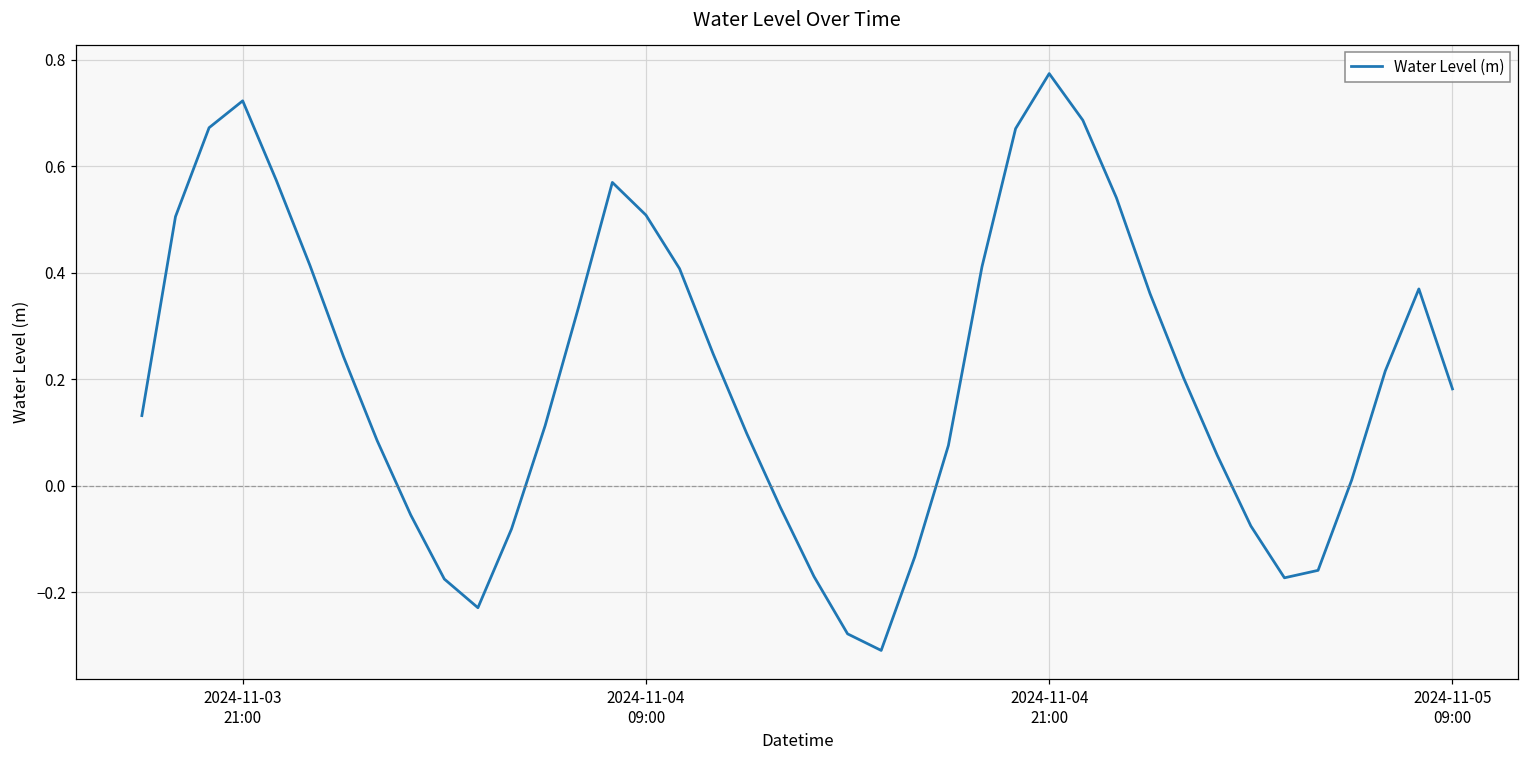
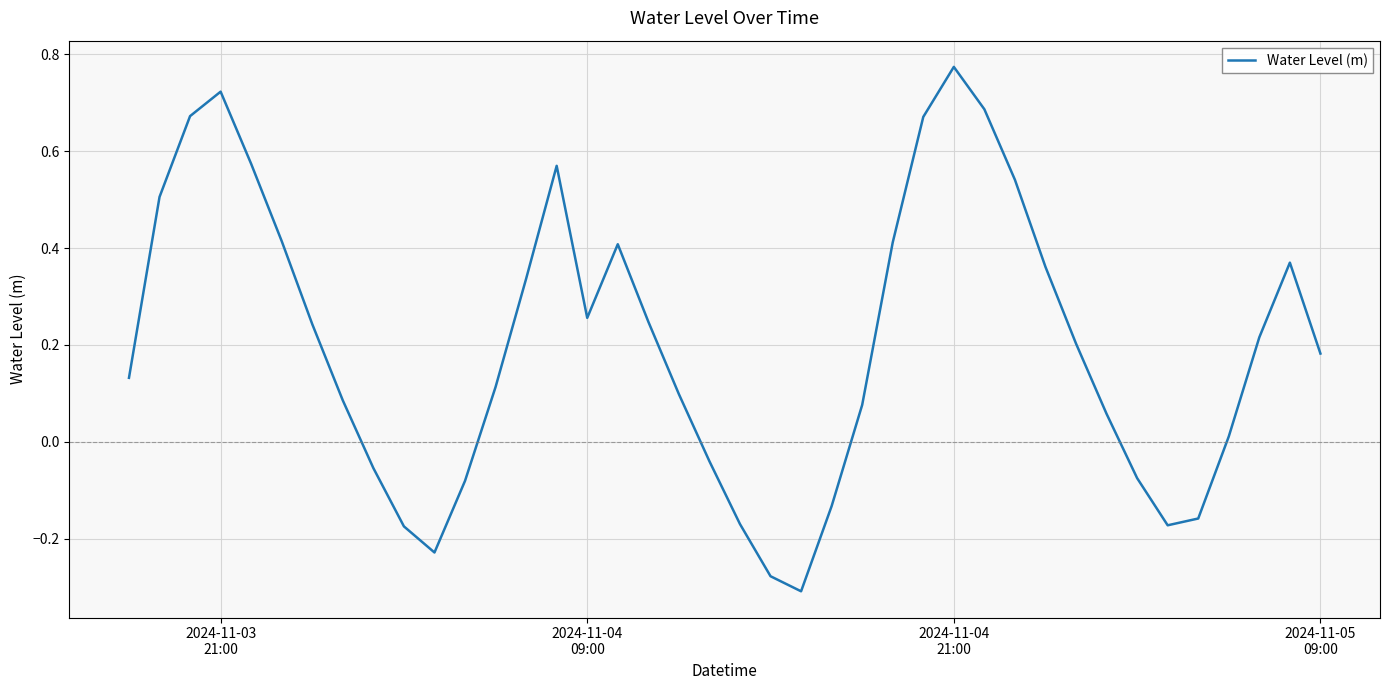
2024-11-04 09:00: 0.51 -> 0.26
